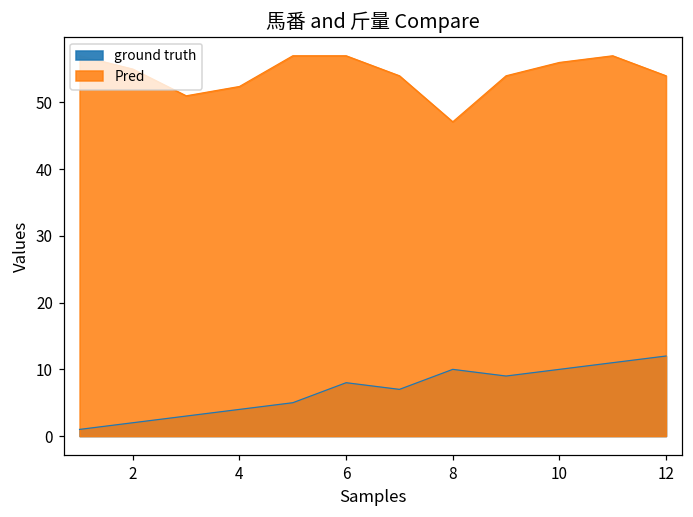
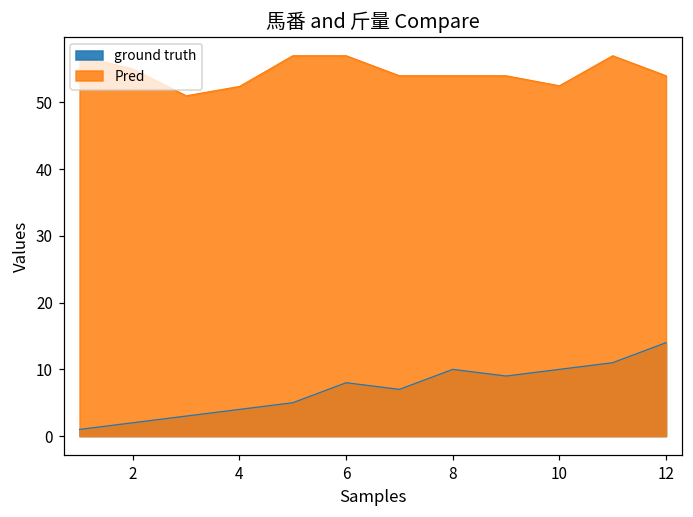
Pred, 8: 47 -> 54
Pred, 10: 56 -> 53
ground truth, 12: 12 -> 14
